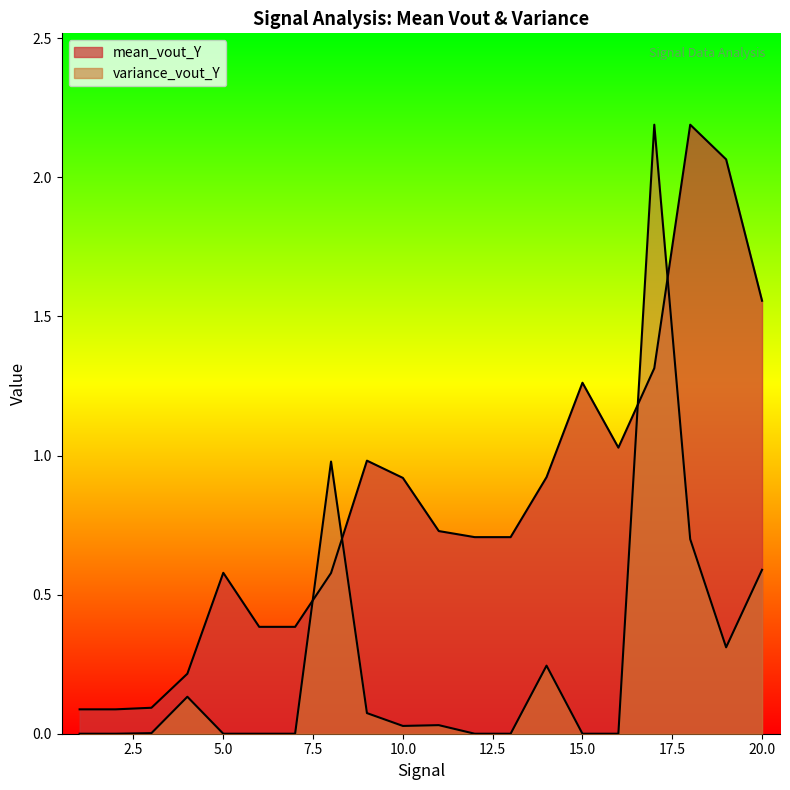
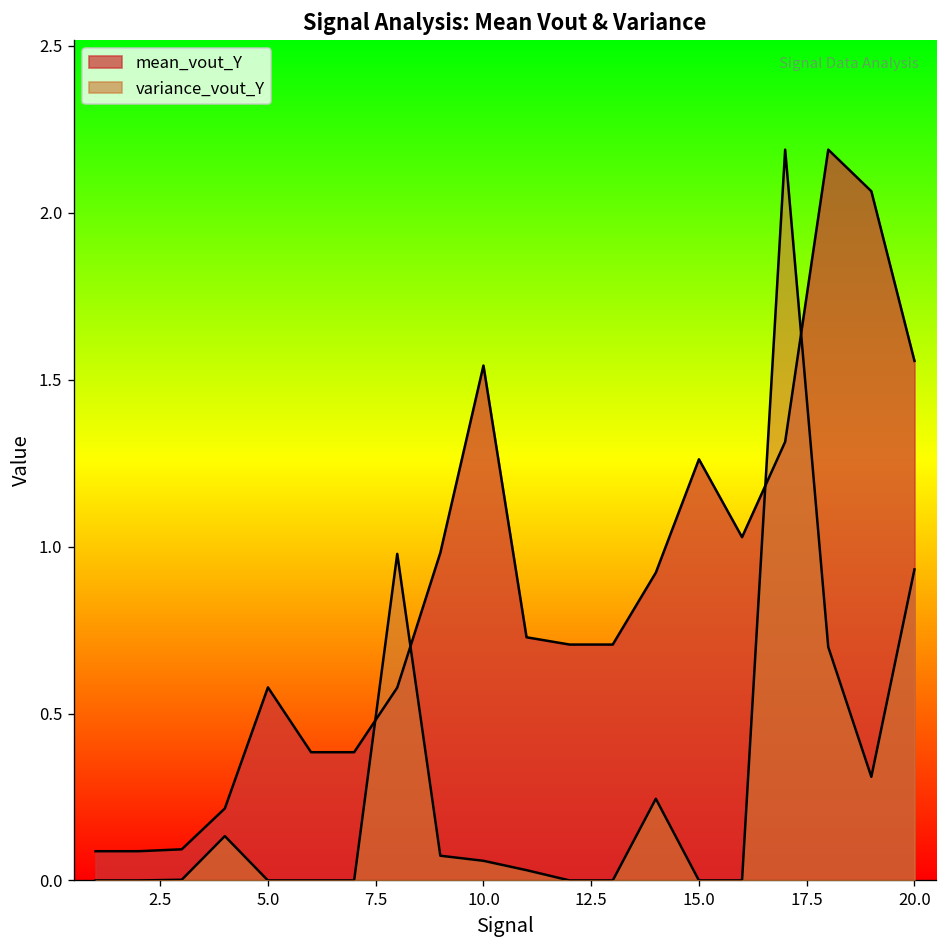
mean_vout_Y, 10.0: 0.92 -> 1.54
variance_vout_Y, 10.0: 0.03 -> 0.06
variance_vout_Y, 20.0: 0.59 -> 0.93
